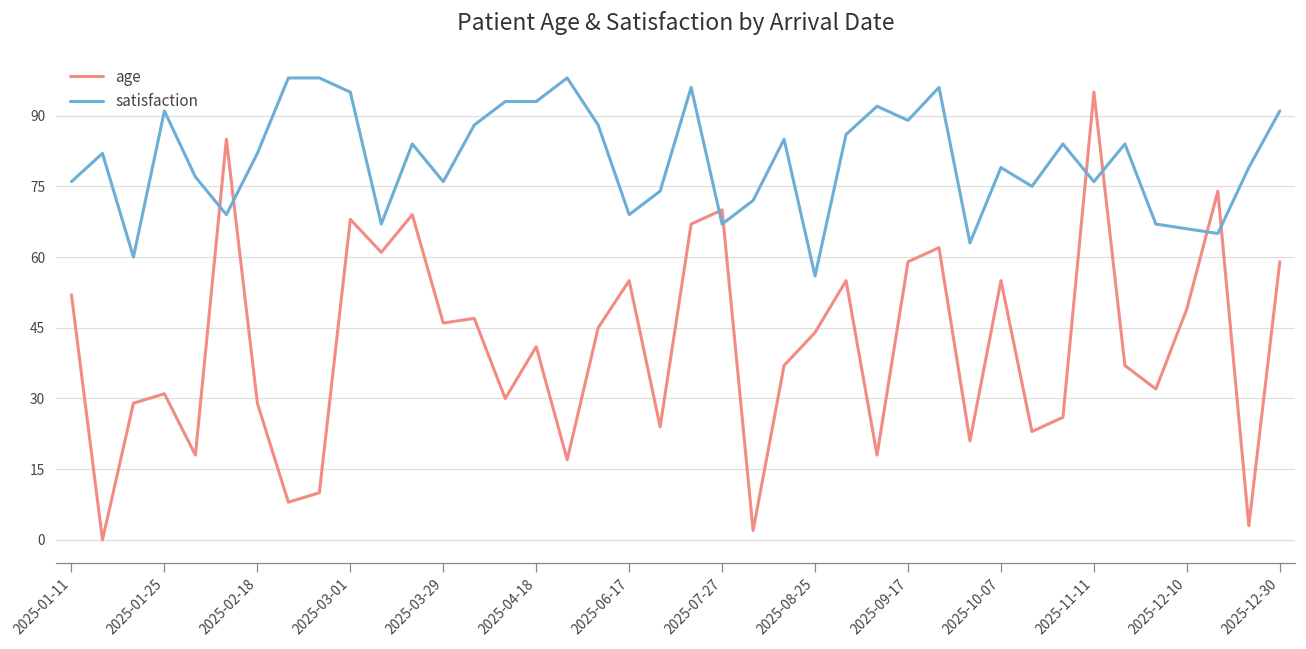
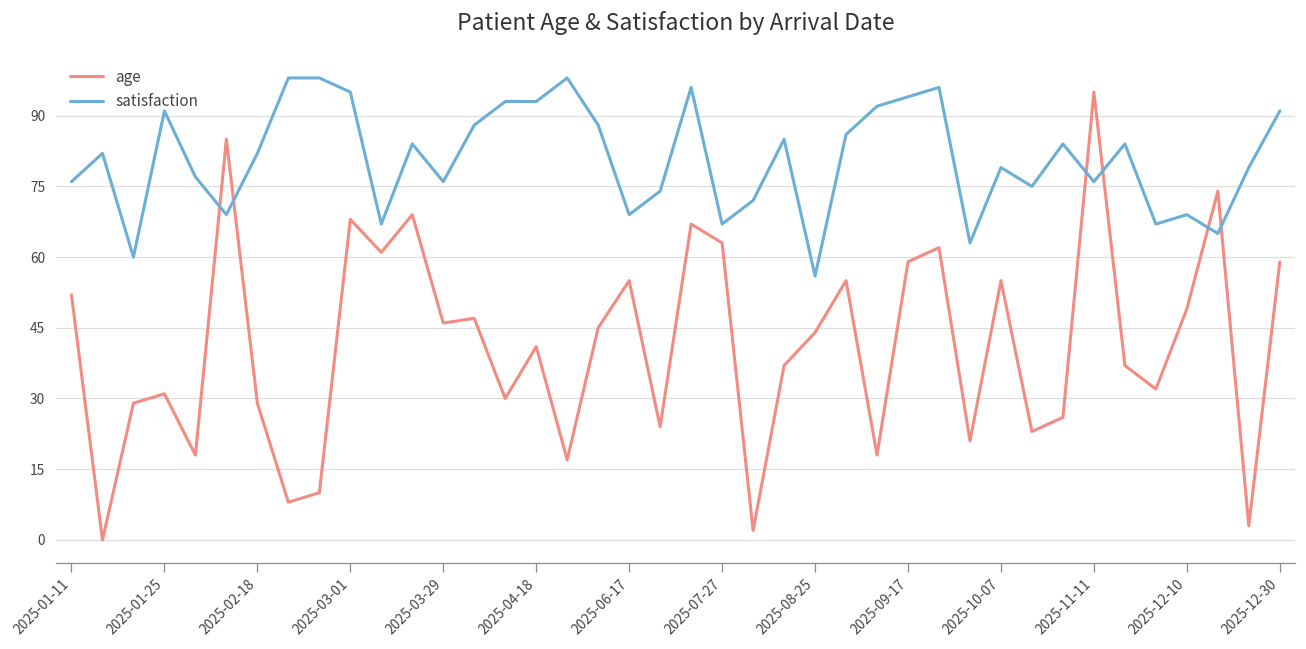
age, 2025-07-27: 70 -> 63
satisfaction, 2025-09-17: 89 -> 94
satisfaction, 2025-12-10: 66 -> 69
